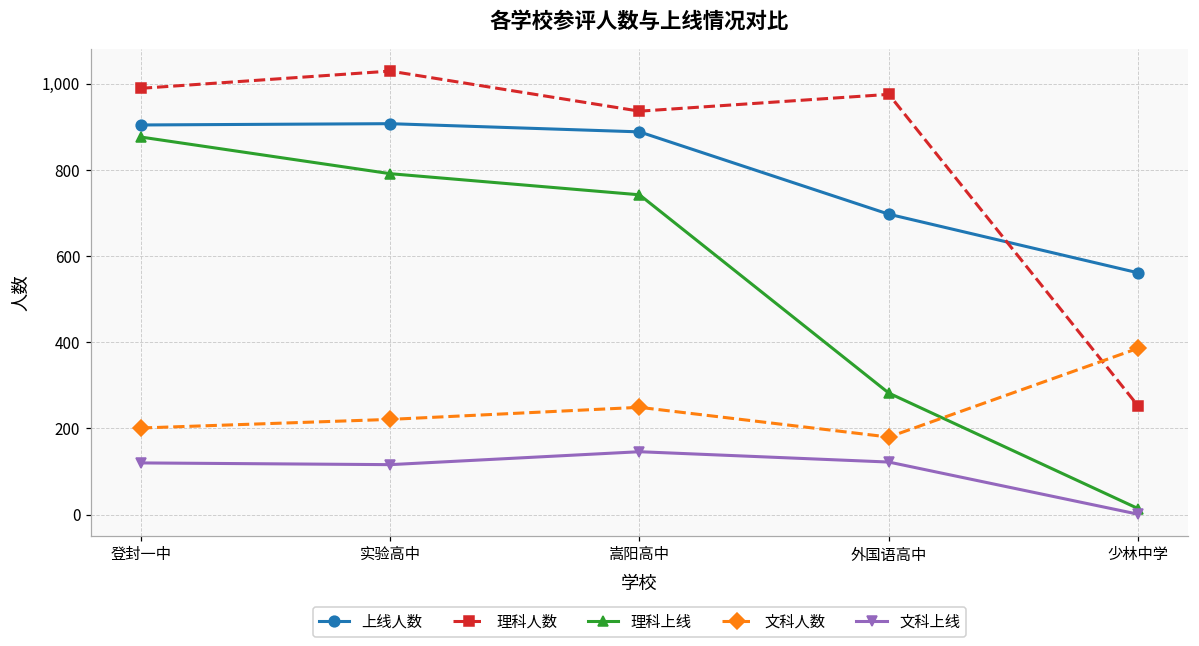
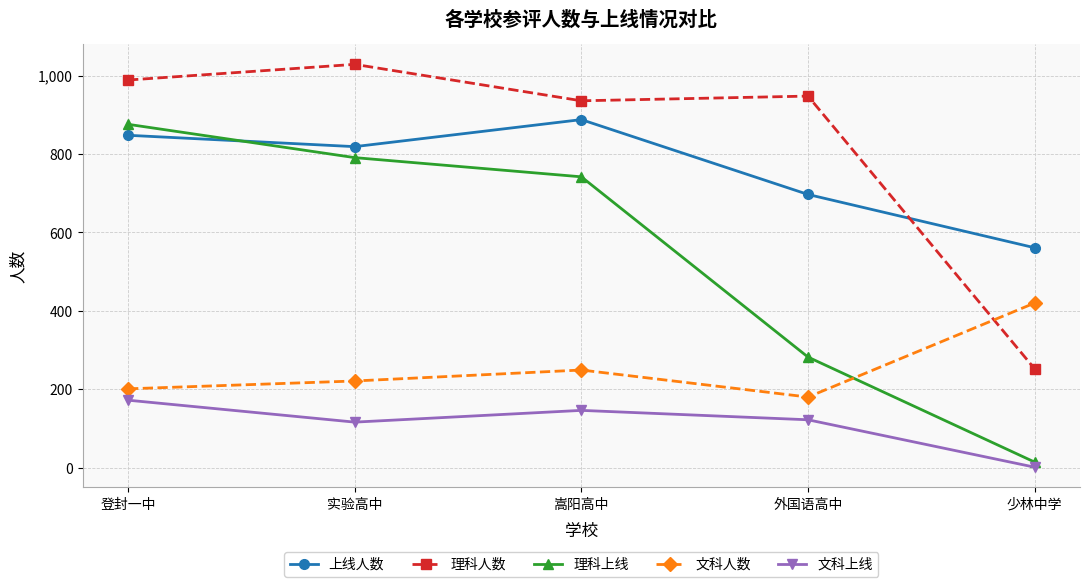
上线人数, 登封一中: 900 -> 850
文科上线, 登封一中: 120 -> 170
上线人数, 实验高中: 910 -> 820
理科人数, 外国语高中: 980 -> 950
文科人数, 少林中学: 390 -> 420
